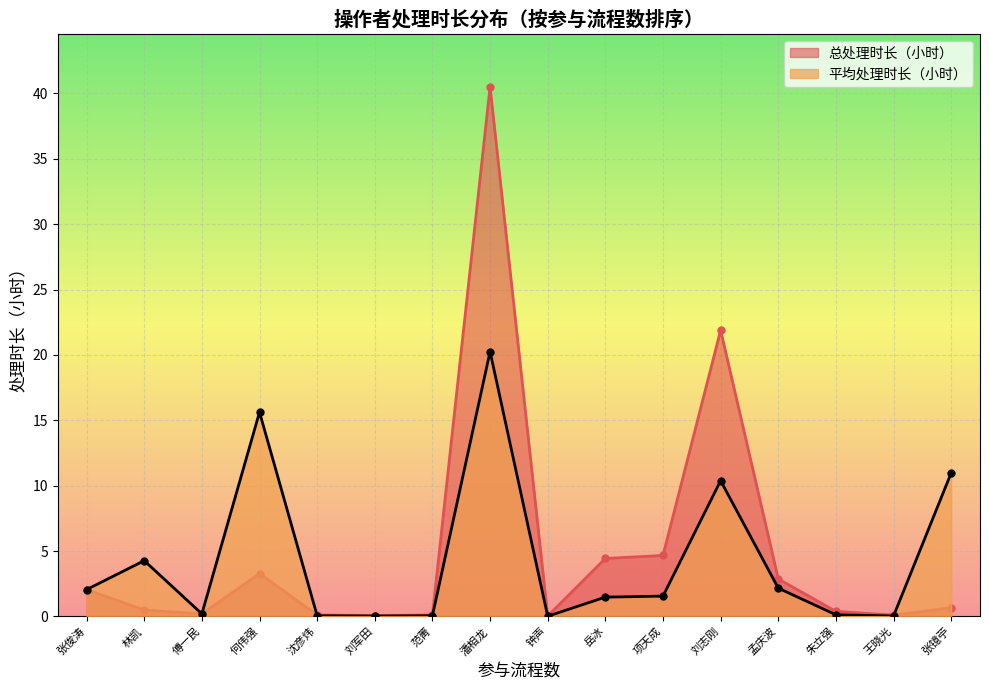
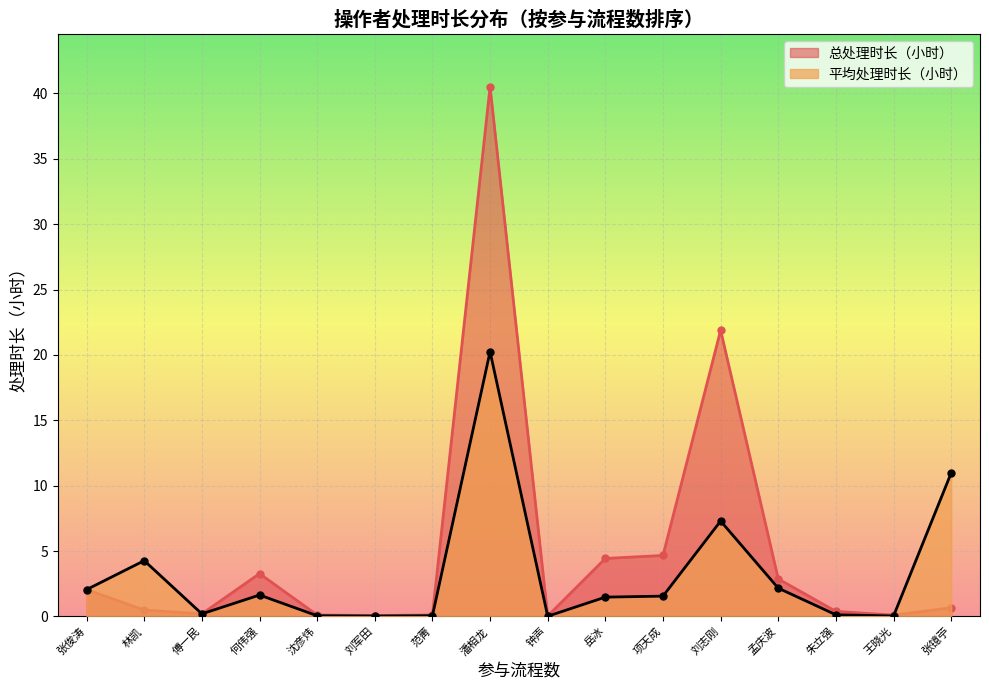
平均处理时长（小时）, 何伟强: 15.6 -> 1.6
平均处理时长（小时）, 刘志刚: 10.4 -> 7.3
